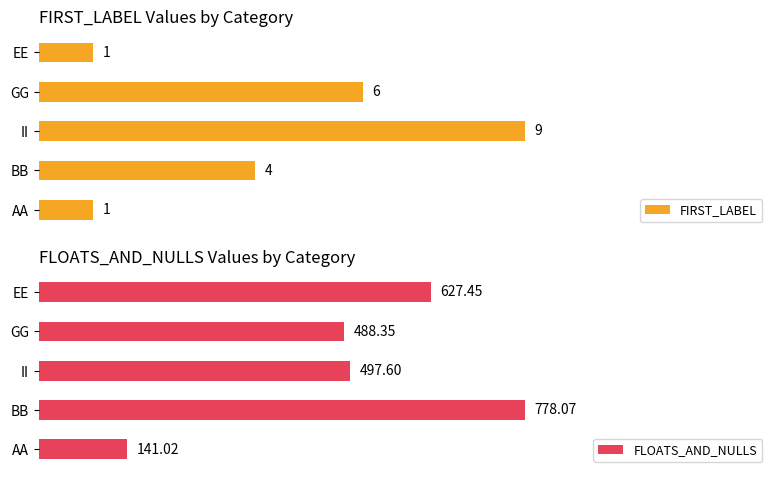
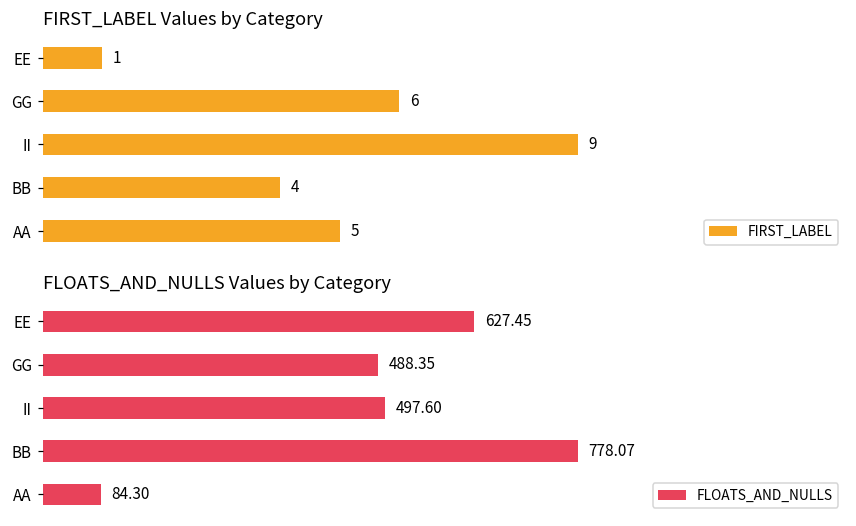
FIRST_LABEL Values by Category, AA: 1 -> 5
FLOATS_AND_NULLS Values by Category, AA: 141.02 -> 84.30
